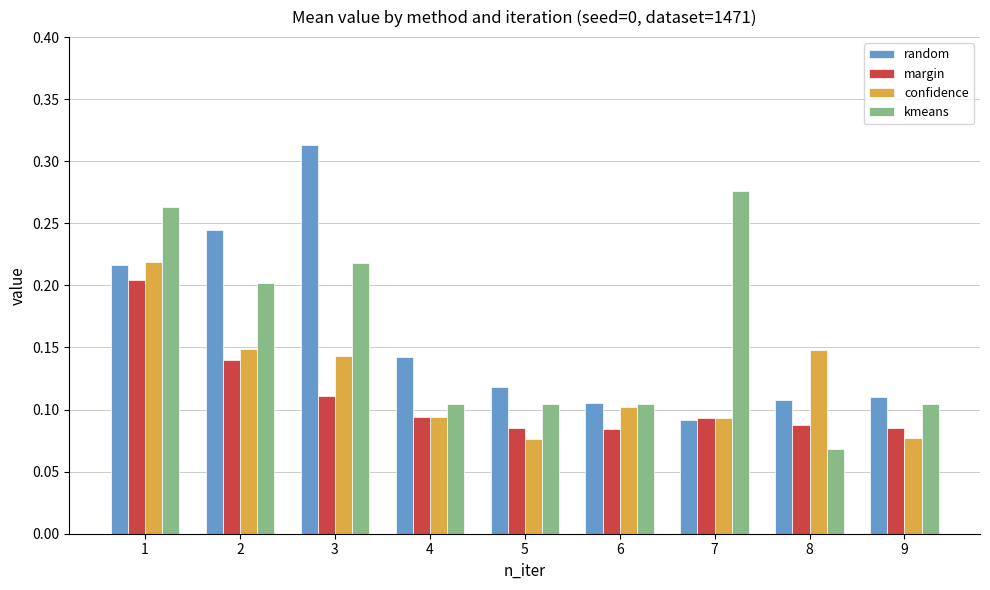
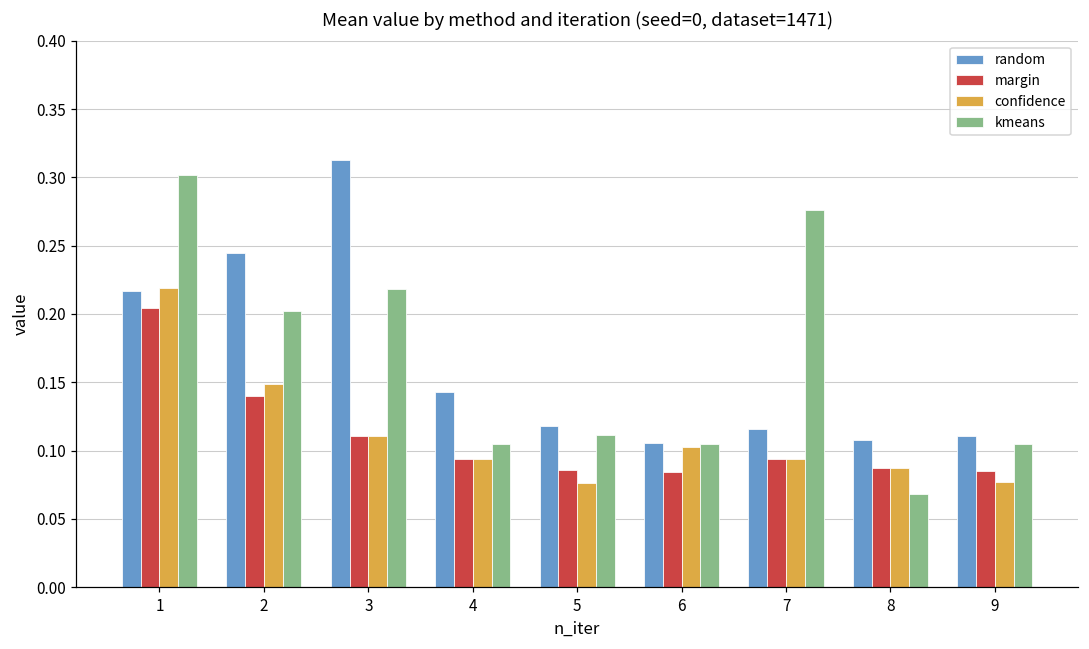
kmeans, 1: 0.263 -> 0.302
confidence, 3: 0.144 -> 0.111
kmeans, 5: 0.105 -> 0.112
random, 7: 0.091 -> 0.116
confidence, 8: 0.148 -> 0.087
